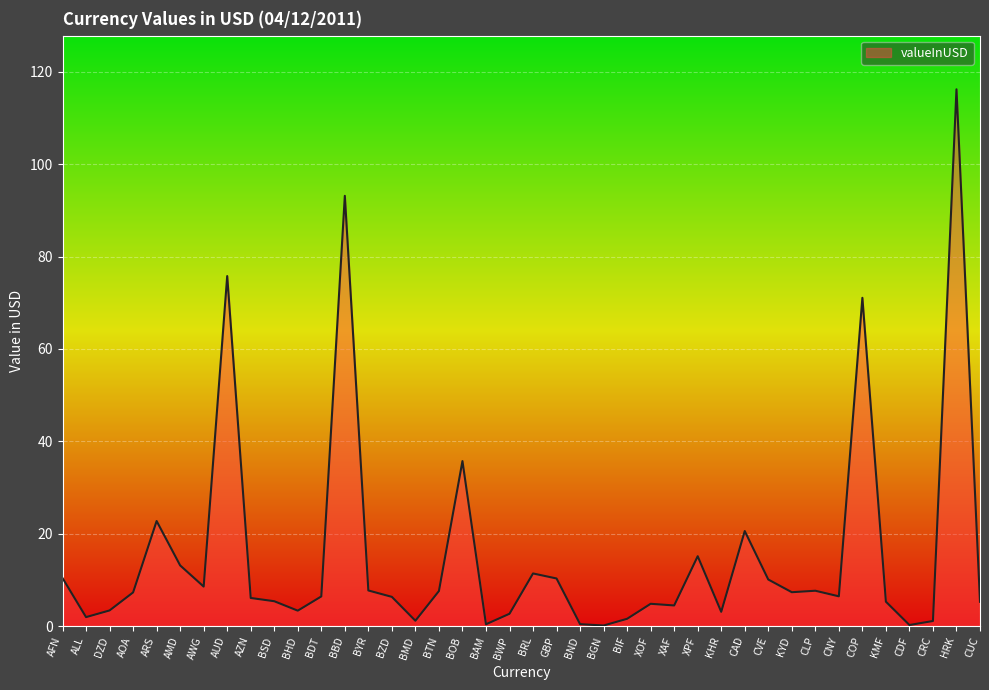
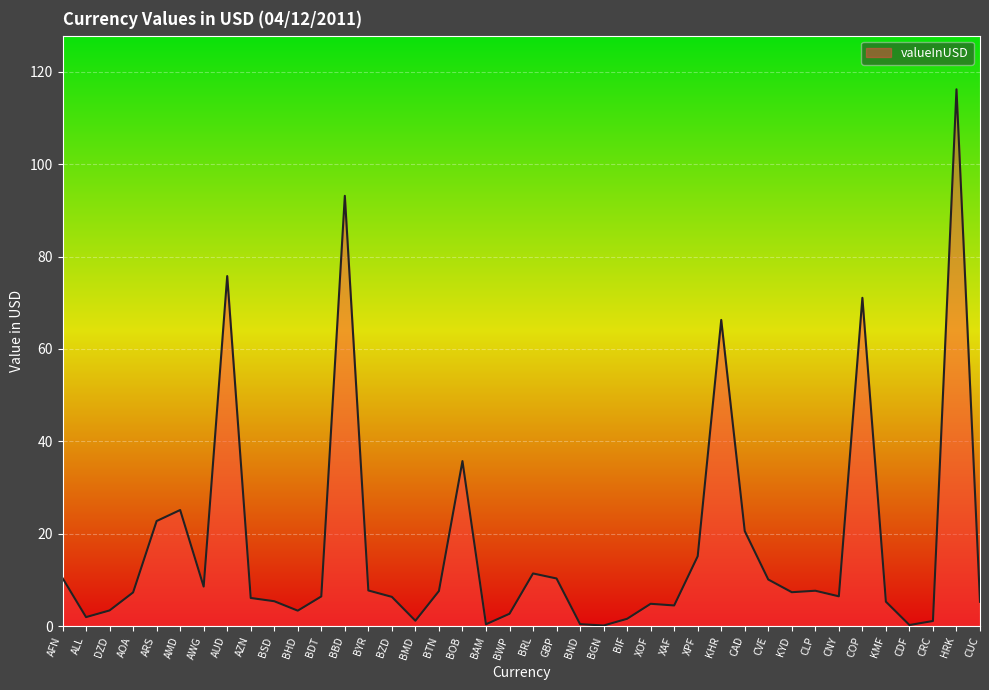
AMD: 13 -> 25
KHR: 3 -> 66
